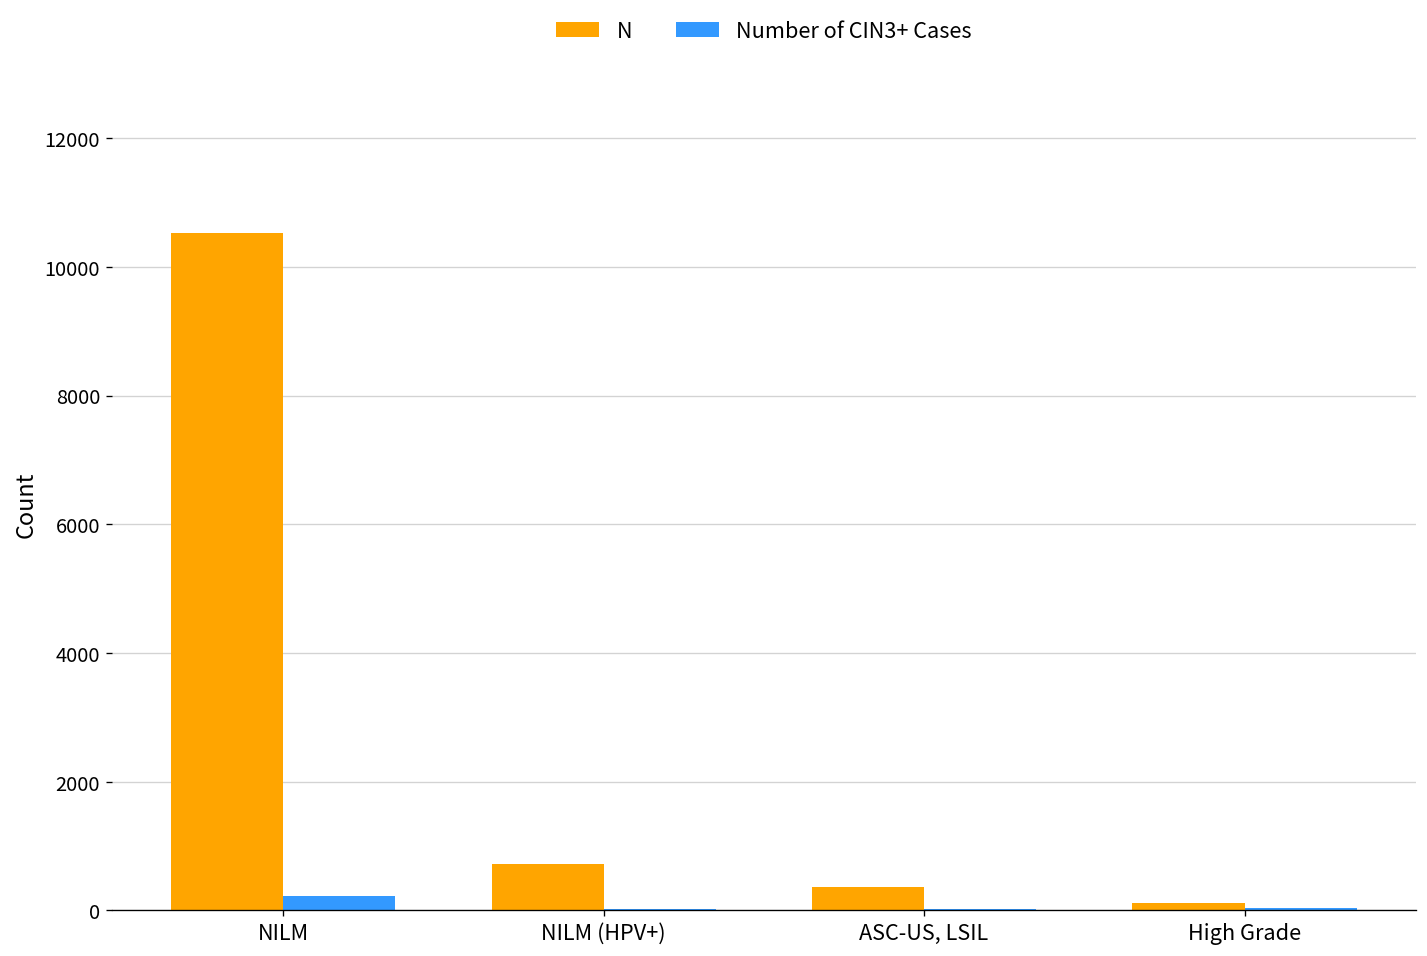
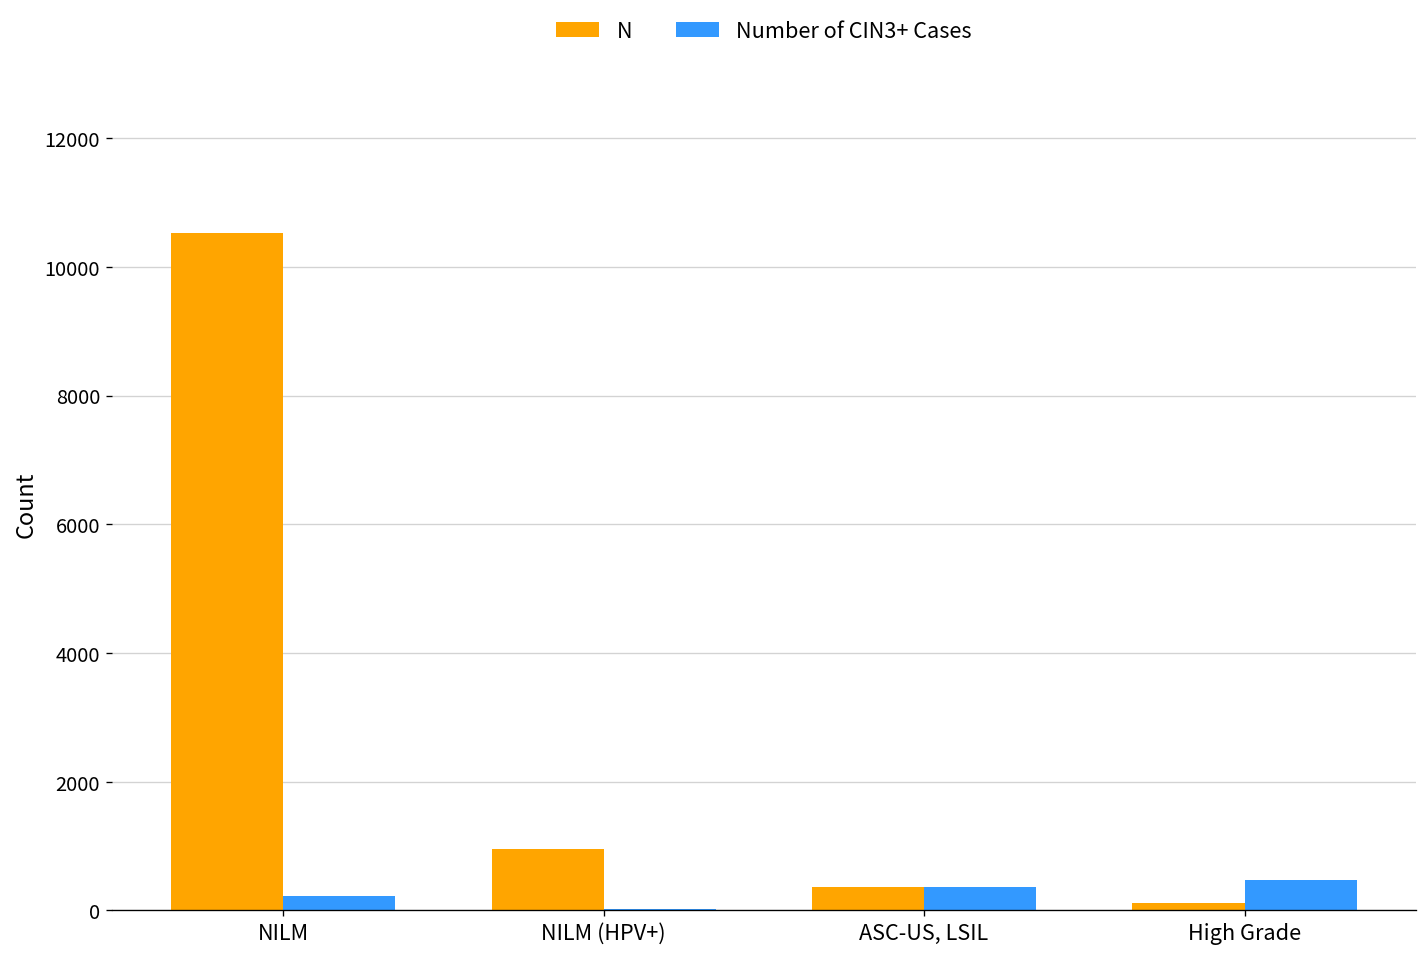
N, NILM (HPV+): 700 -> 1000
Number of CIN3+ Cases, ASC-US, LSIL: 0 -> 400
Number of CIN3+ Cases, High Grade: 0 -> 500
